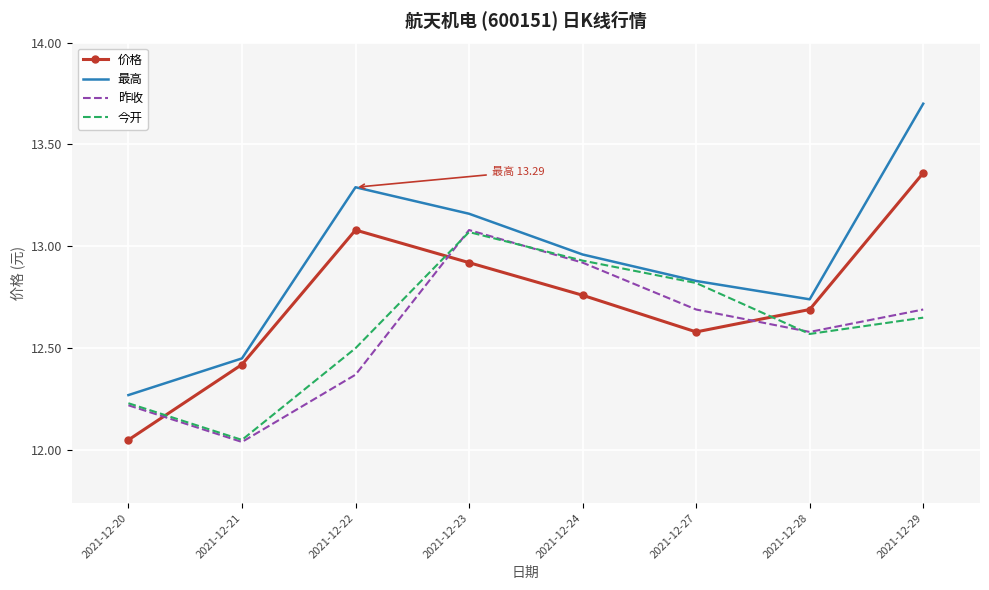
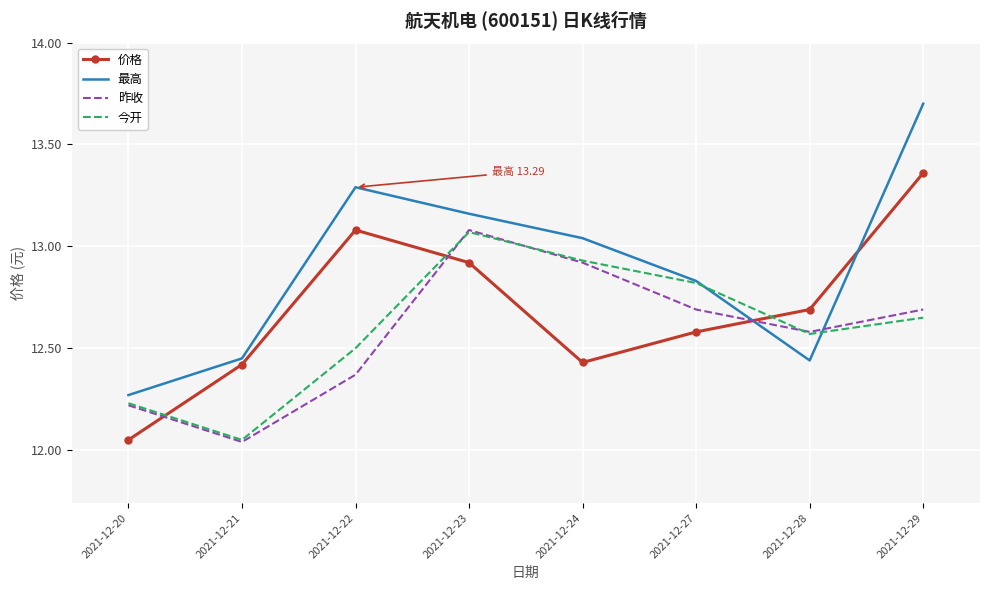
价格, 2021-12-24: 12.76 -> 12.43
最高, 2021-12-24: 12.96 -> 13.04
最高, 2021-12-28: 12.74 -> 12.44
